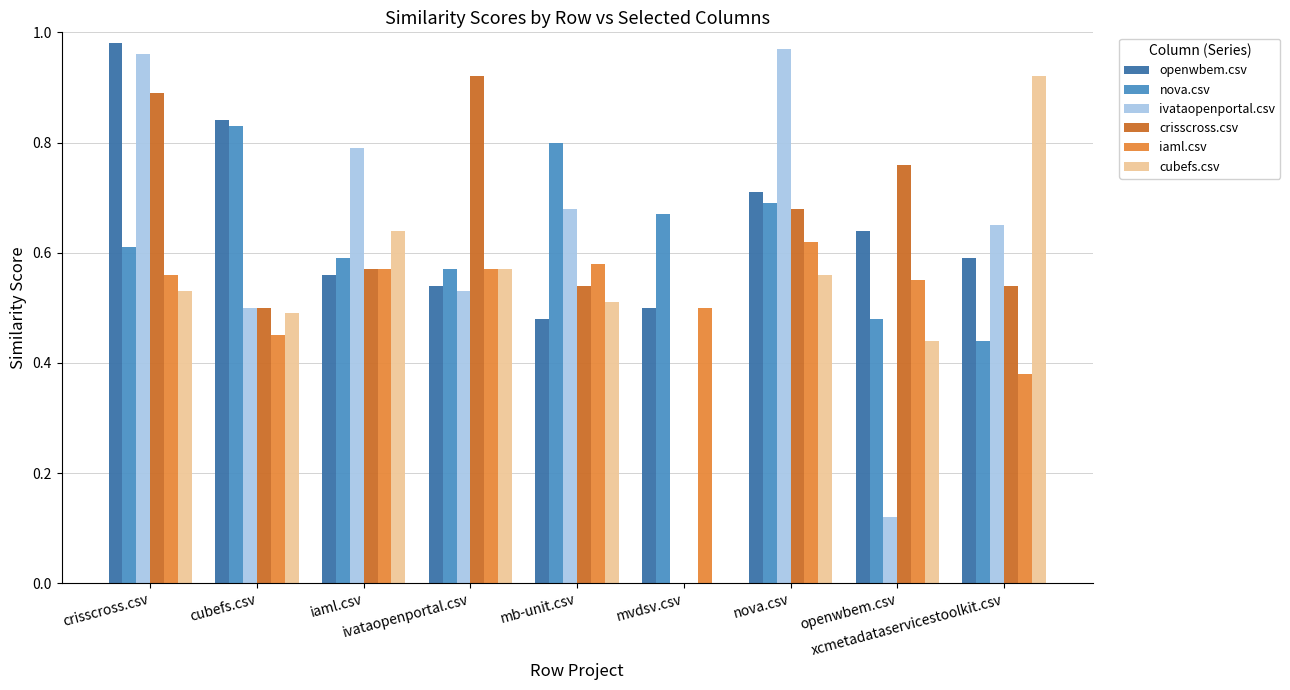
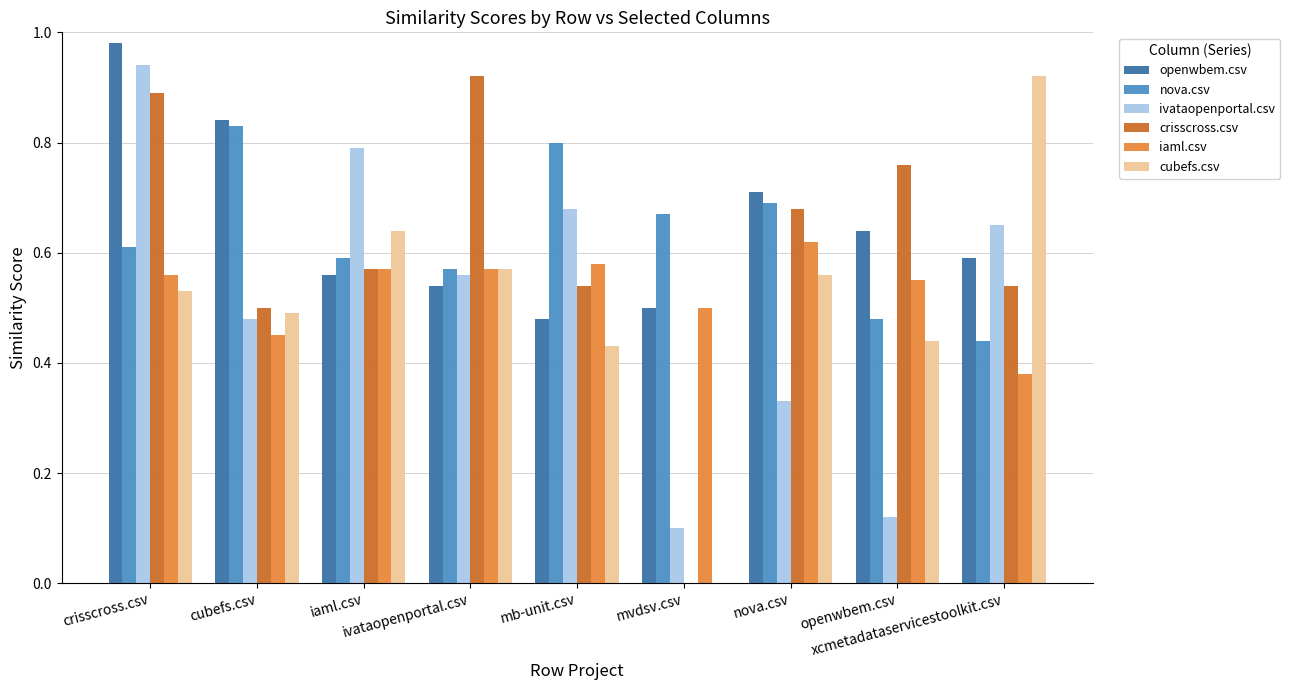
ivataopenportal.csv, crisscross.csv: 0.96 -> 0.94
ivataopenportal.csv, cubefs.csv: 0.50 -> 0.48
ivataopenportal.csv, ivataopenportal.csv: 0.53 -> 0.56
cubefs.csv, mb-unit.csv: 0.51 -> 0.43
ivataopenportal.csv, mvdsv.csv: 0.0 -> 0.1
ivataopenportal.csv, nova.csv: 0.97 -> 0.33
